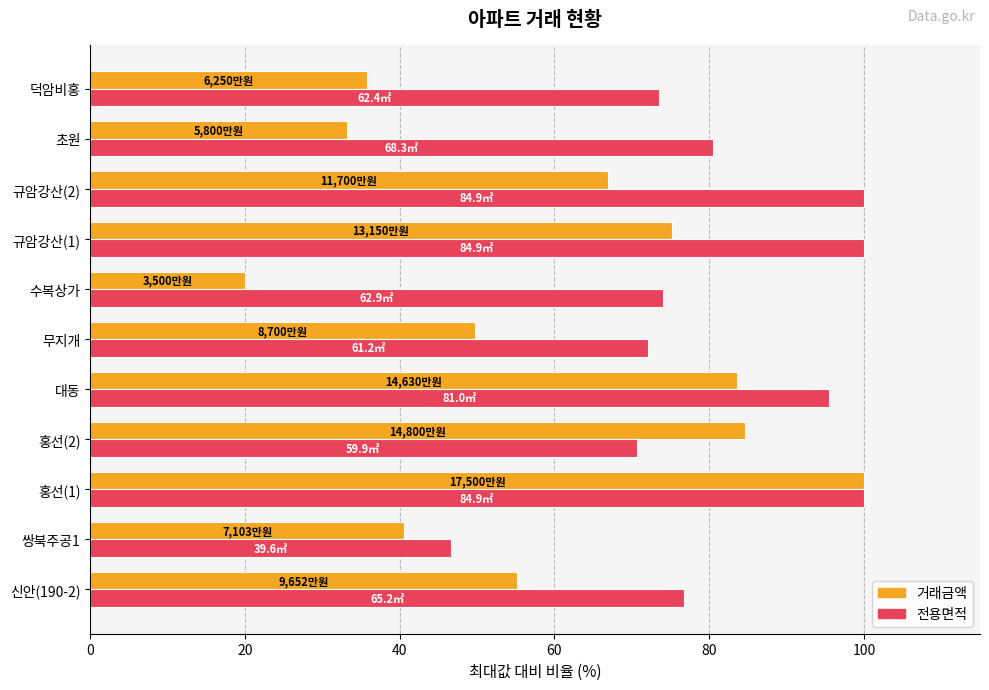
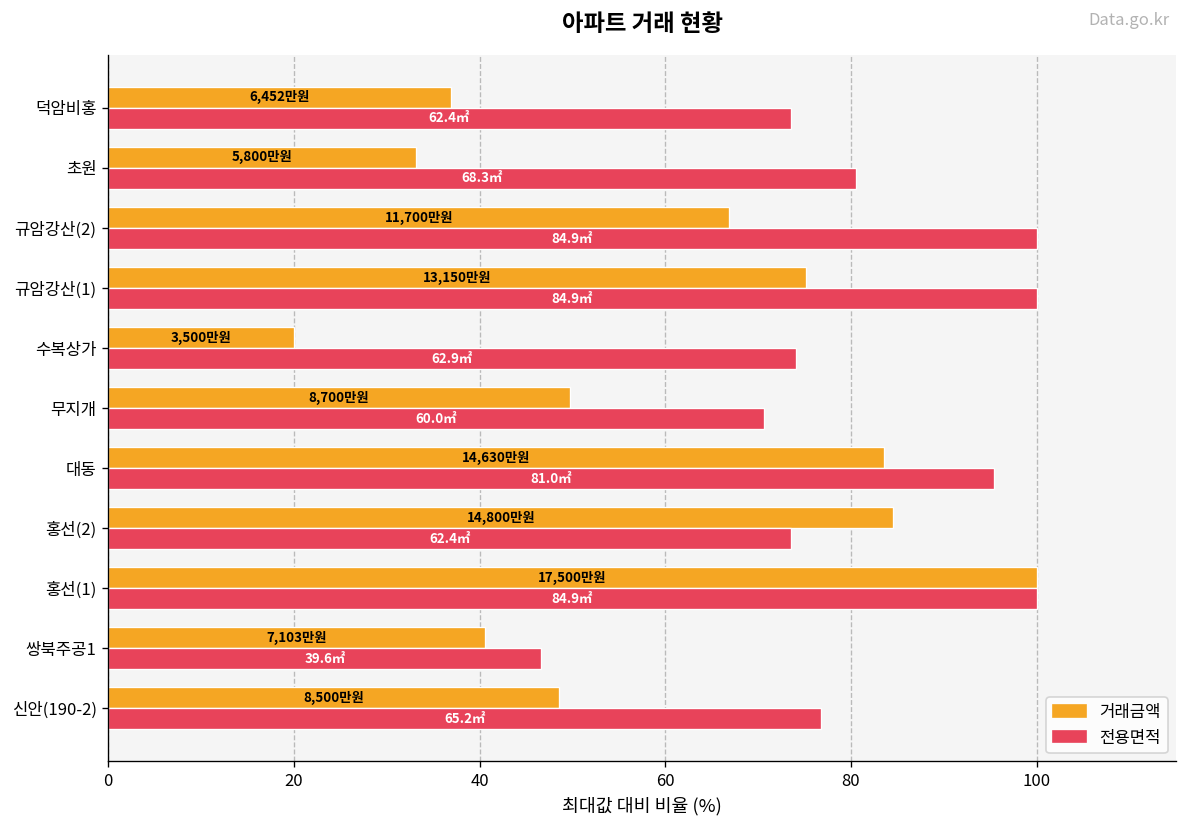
거래금액, 덕암비홍: 6,250 -> 6,452
전용면적, 무지개: 61.2㎡ -> 60.0㎡
전용면적, 홍선(2): 59.9㎡ -> 62.4㎡
거래금액, 신안(190-2): 9,652 -> 8,500
